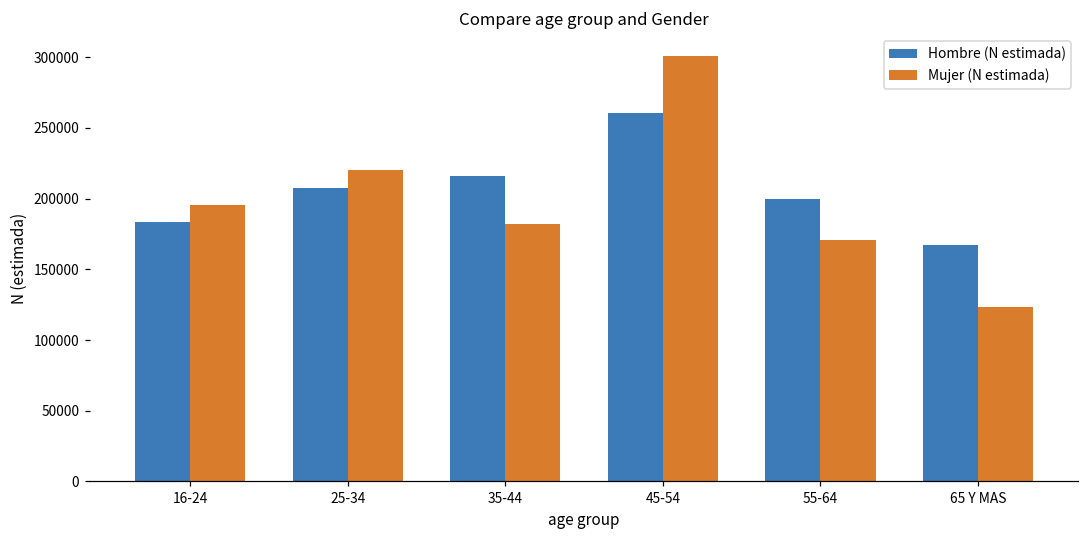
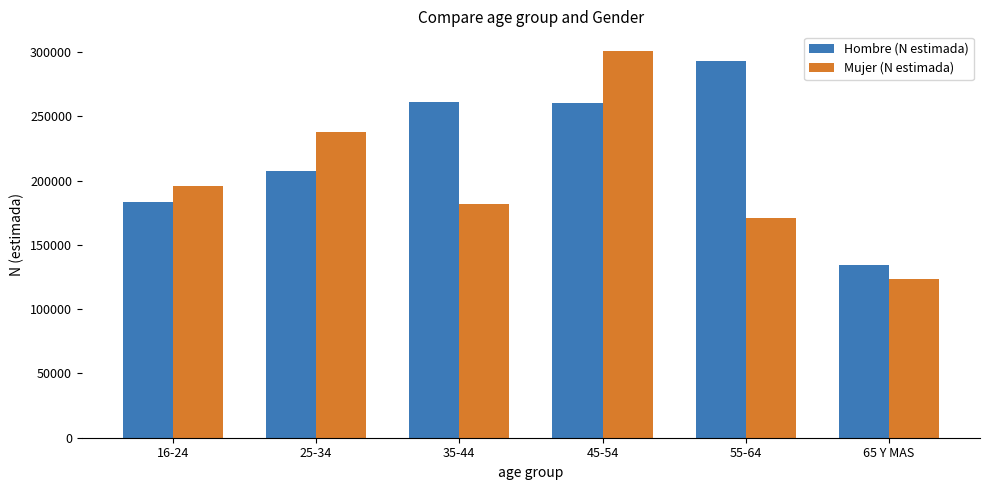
Mujer (N estimada), 25-34: 220000 -> 238000
Hombre (N estimada), 35-44: 216000 -> 261000
Hombre (N estimada), 55-64: 200000 -> 293000
Hombre (N estimada), 65 Y MAS: 167000 -> 134000
